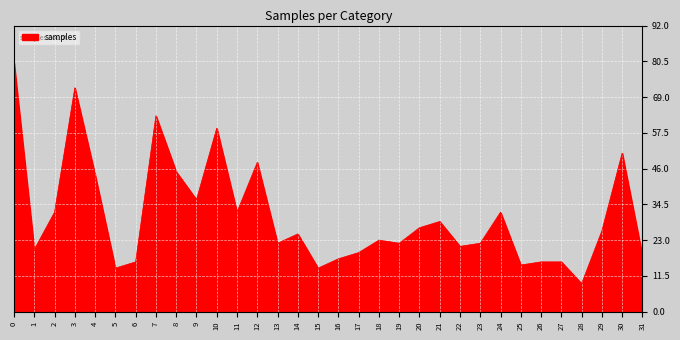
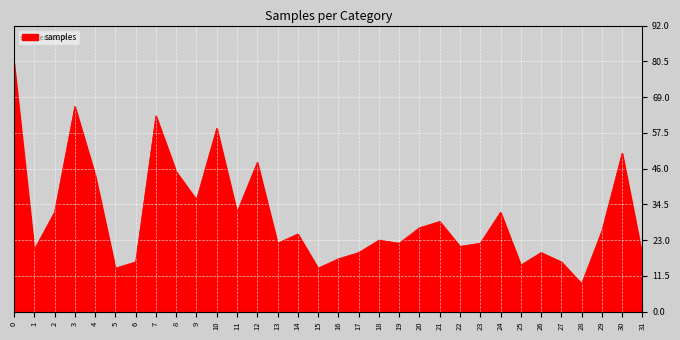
3: 72 -> 66
26: 16 -> 19
